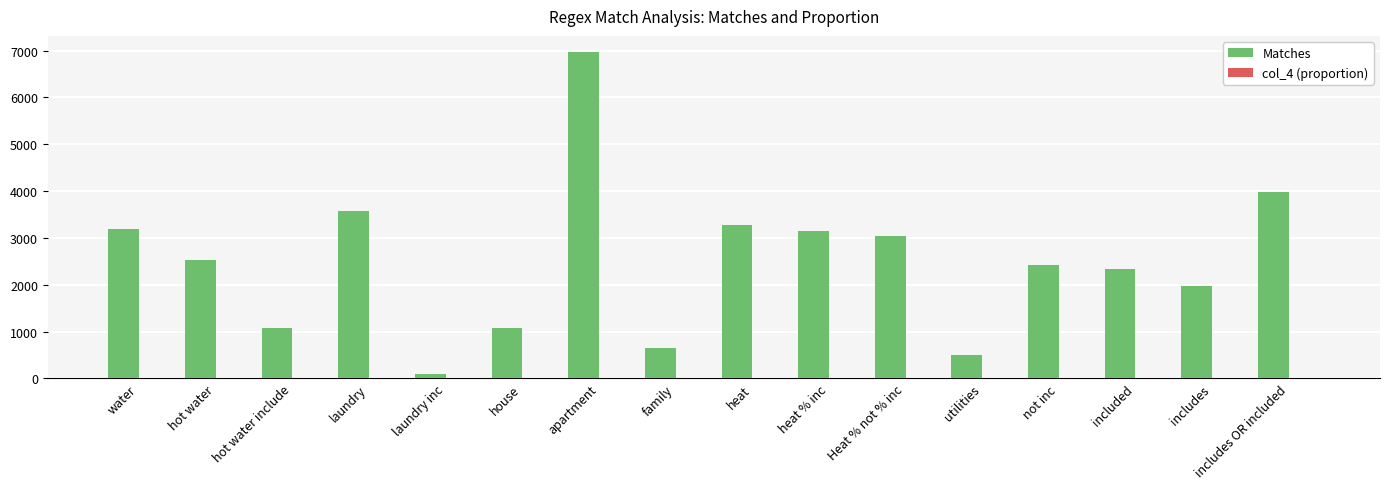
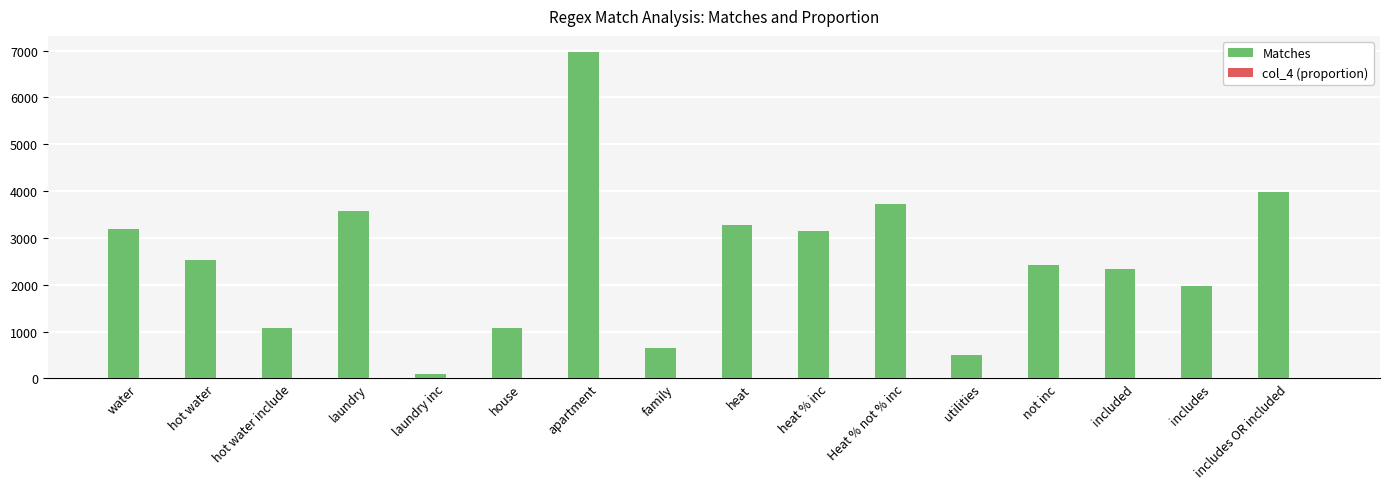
Matches, Heat % not % inc: 3000 -> 3700
